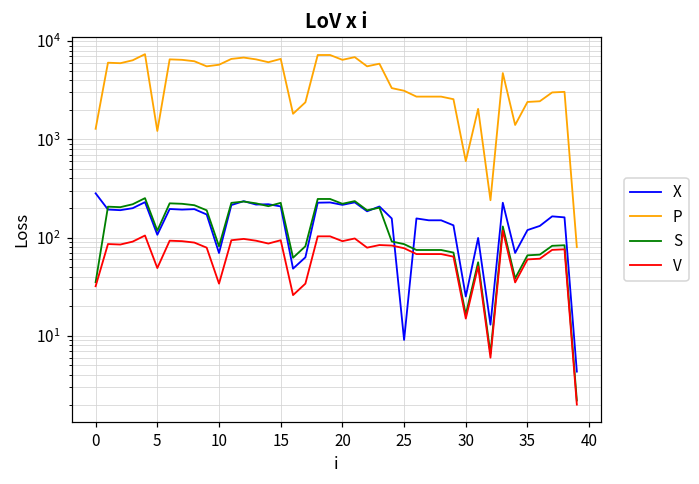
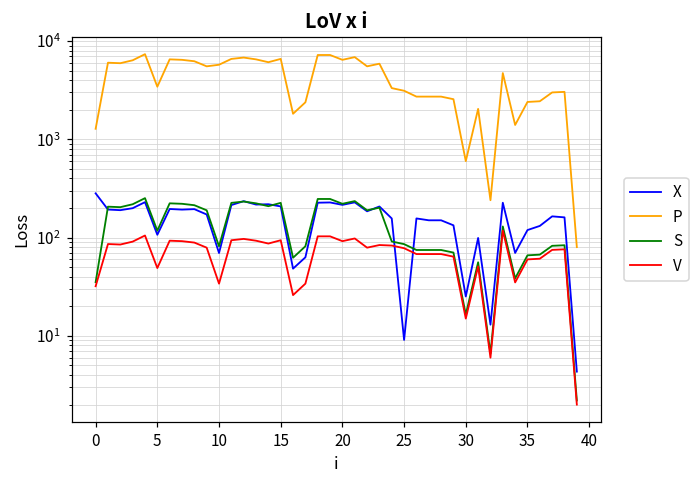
P, 5: 1200 -> 3400
